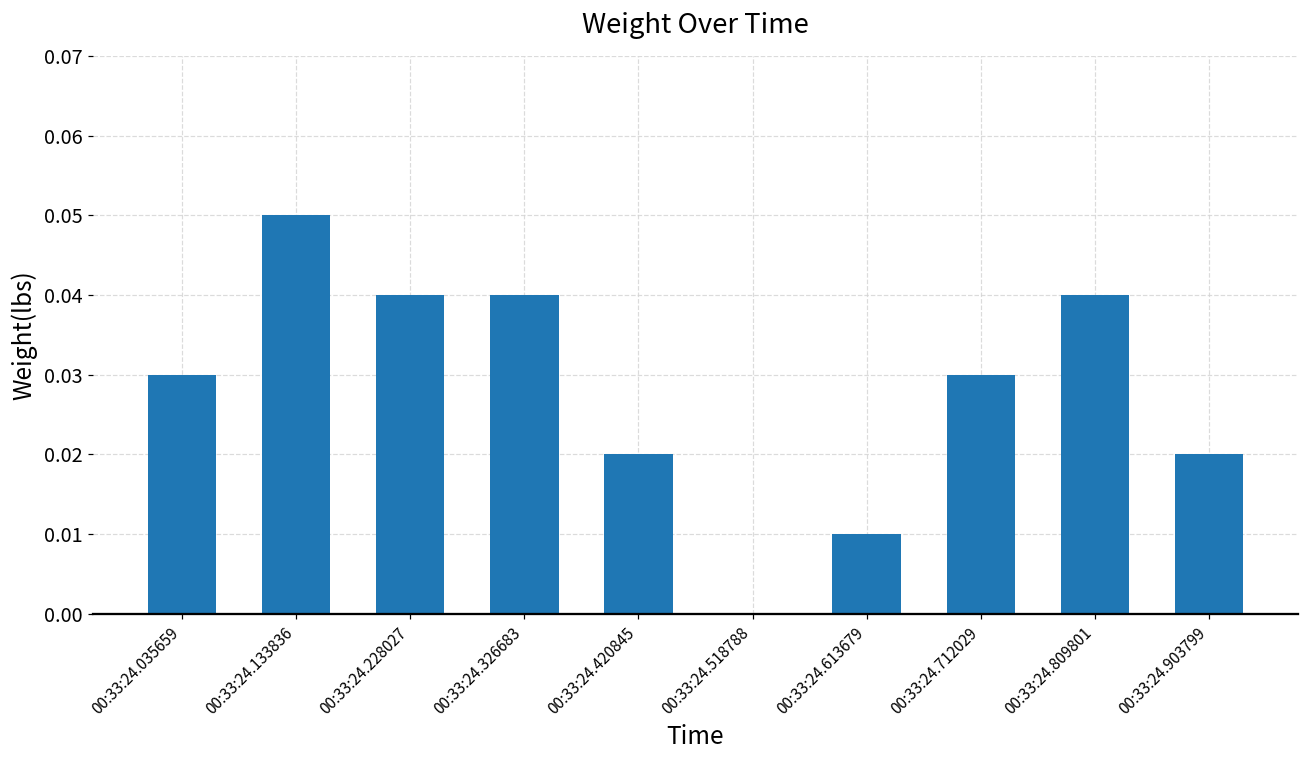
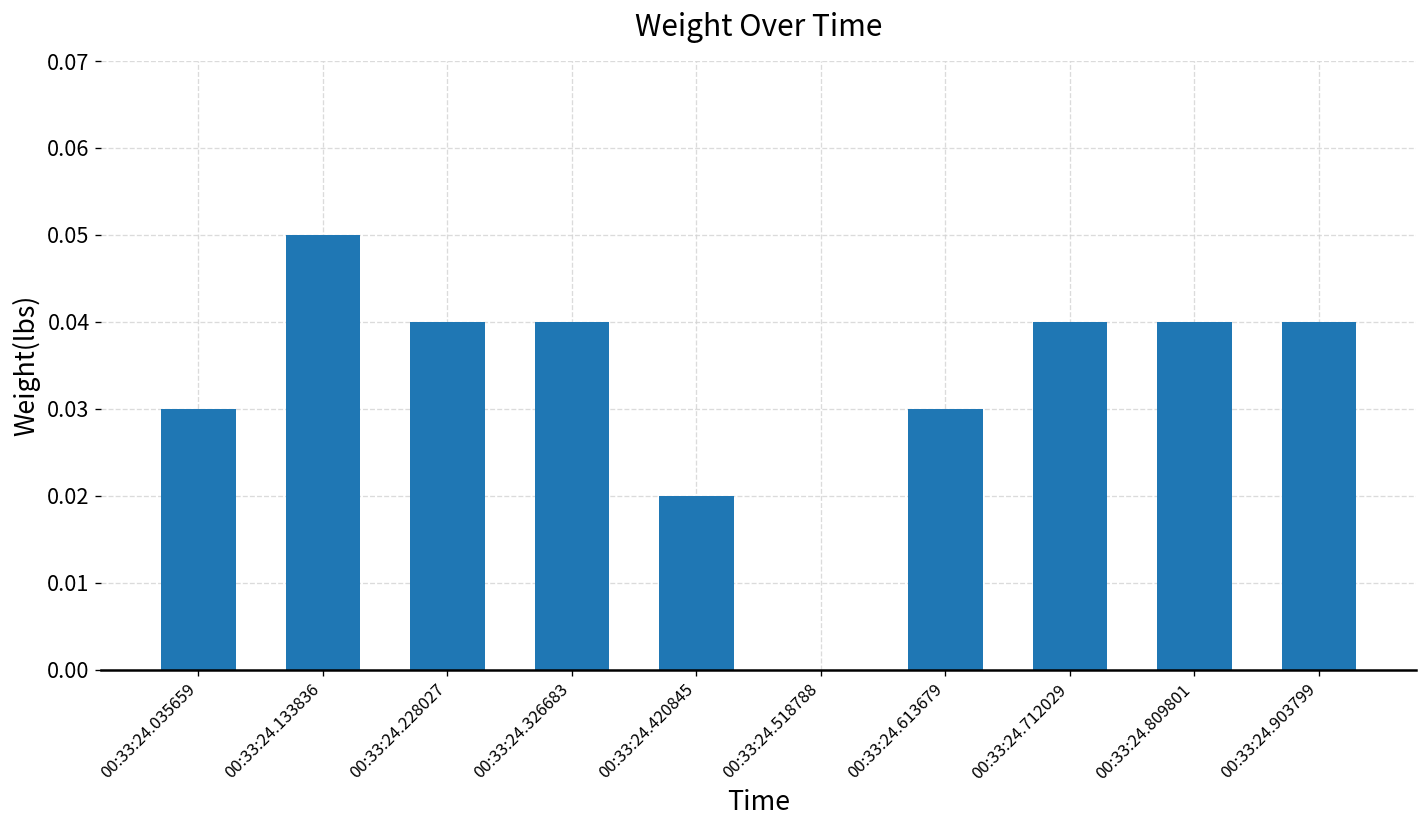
00:33:24.613679: 0.01 -> 0.03
00:33:24.712029: 0.03 -> 0.04
00:33:24.903799: 0.02 -> 0.04
